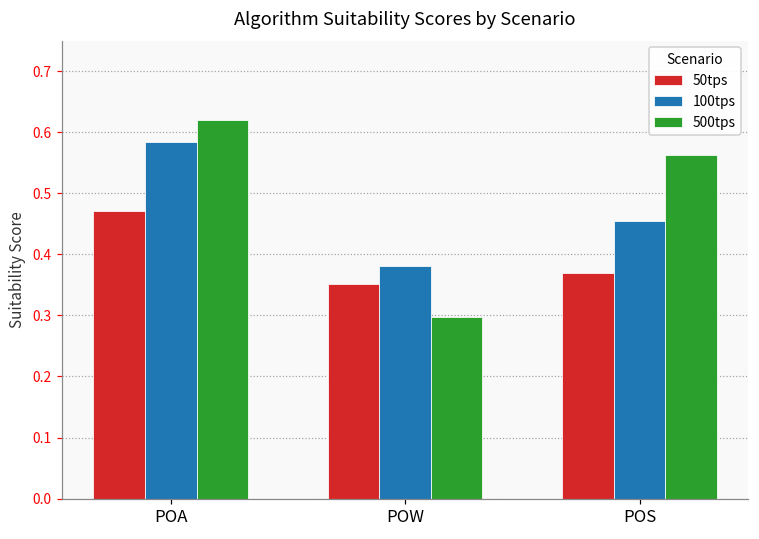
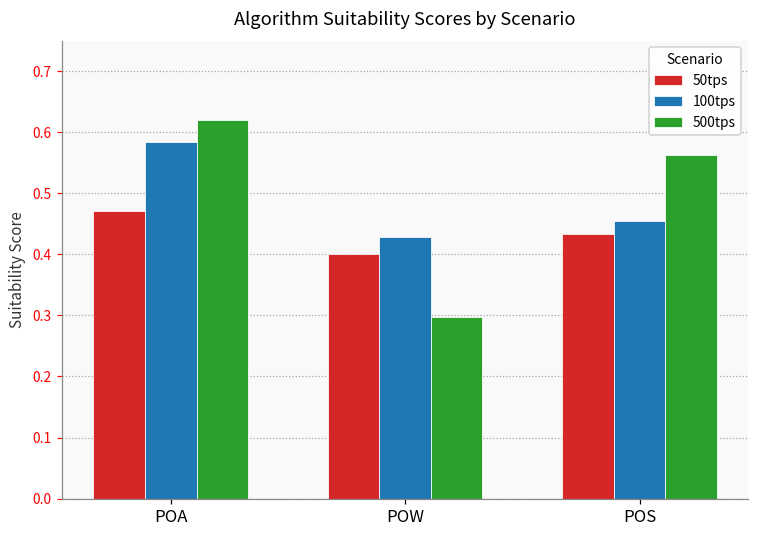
50tps, POW: 0.35 -> 0.40
100tps, POW: 0.38 -> 0.43
50tps, POS: 0.37 -> 0.43
